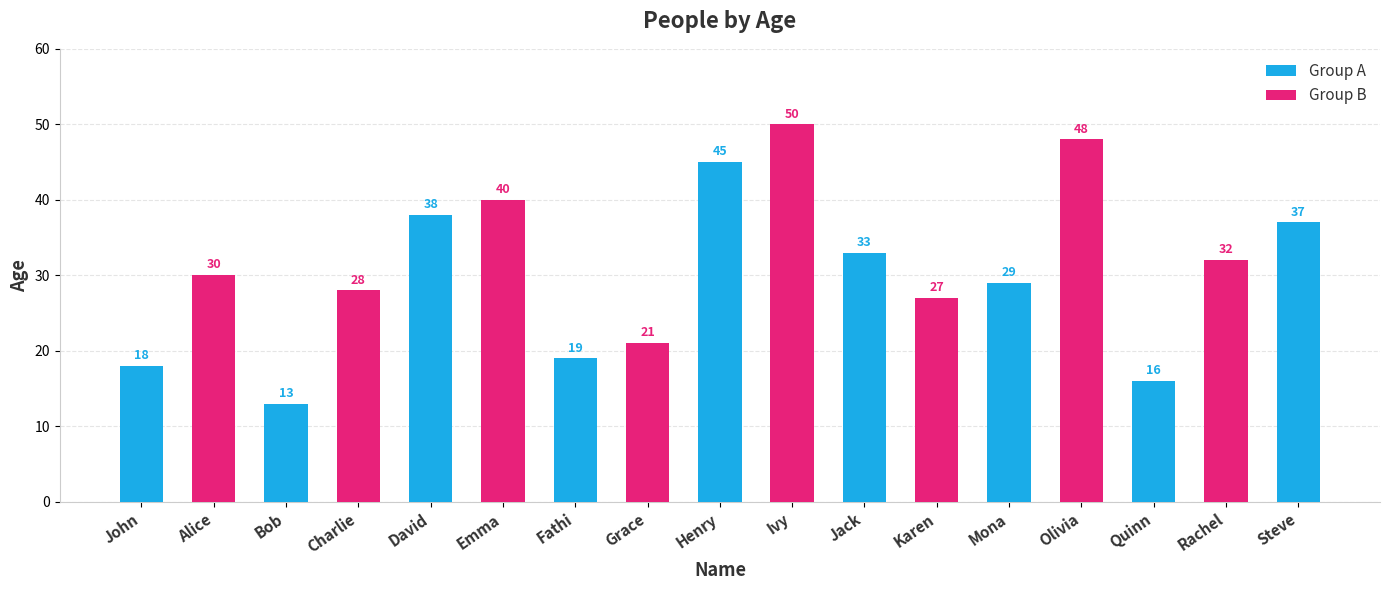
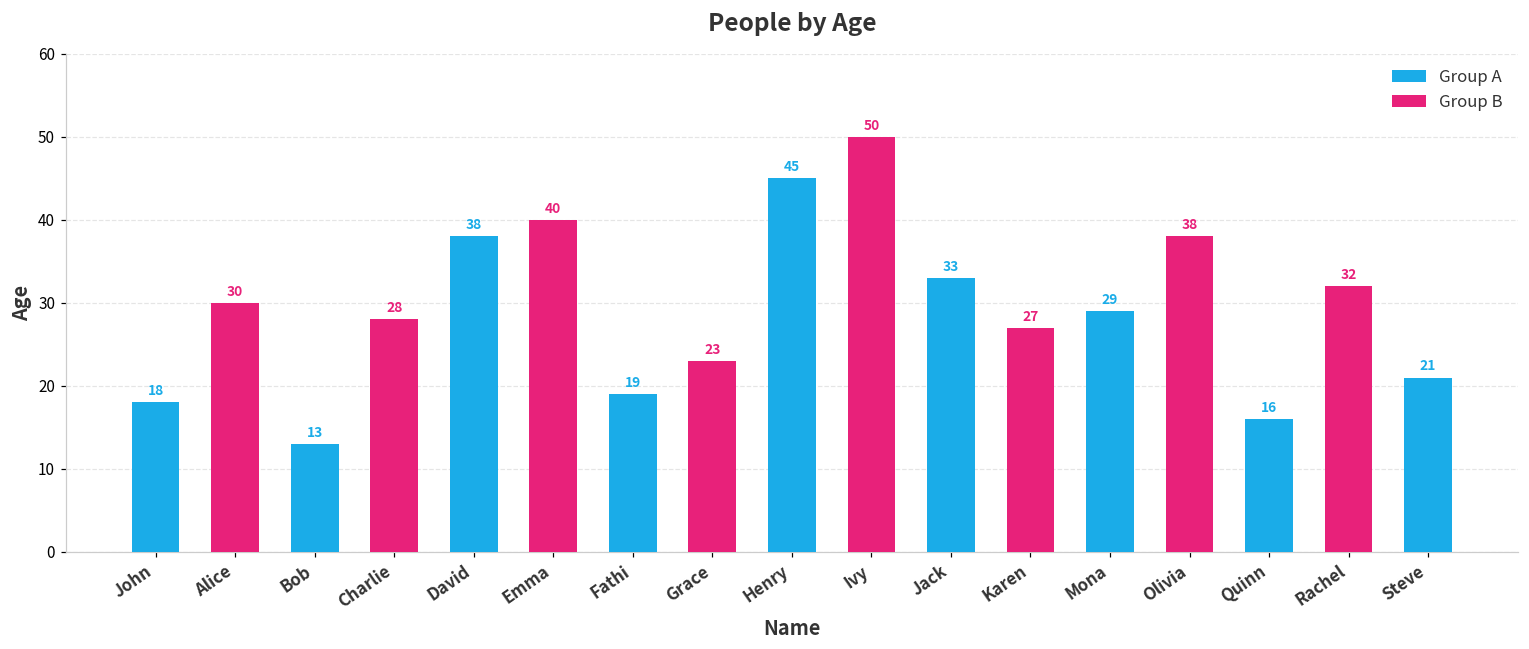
Group B, Grace: 21 -> 23
Group B, Olivia: 48 -> 38
Group A, Steve: 37 -> 21
